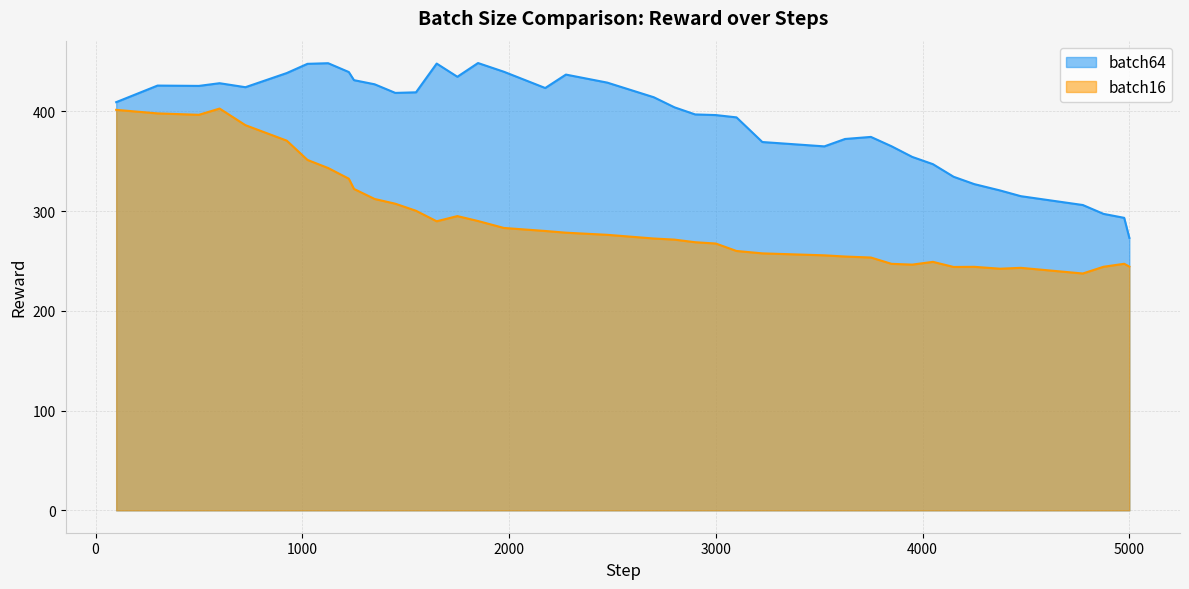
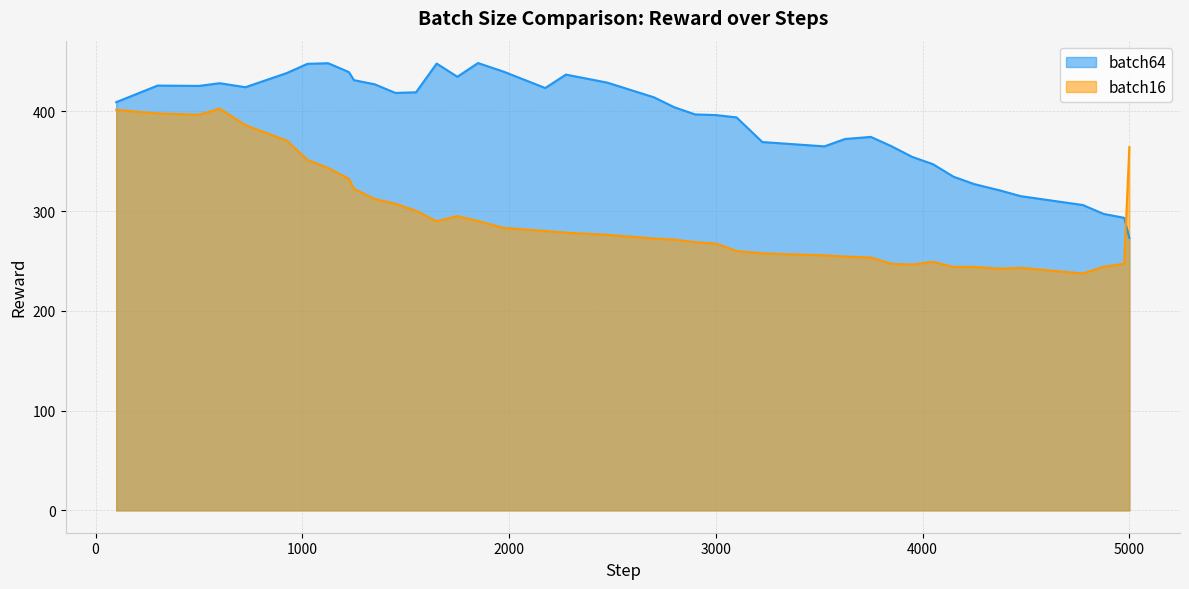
batch16, 5000: 240 -> 360
